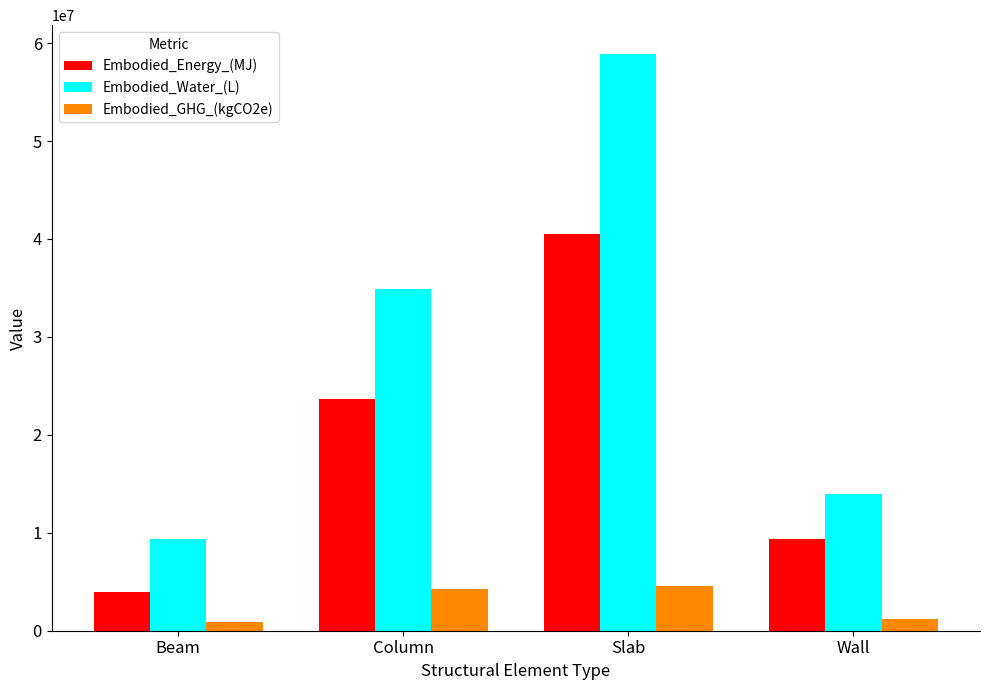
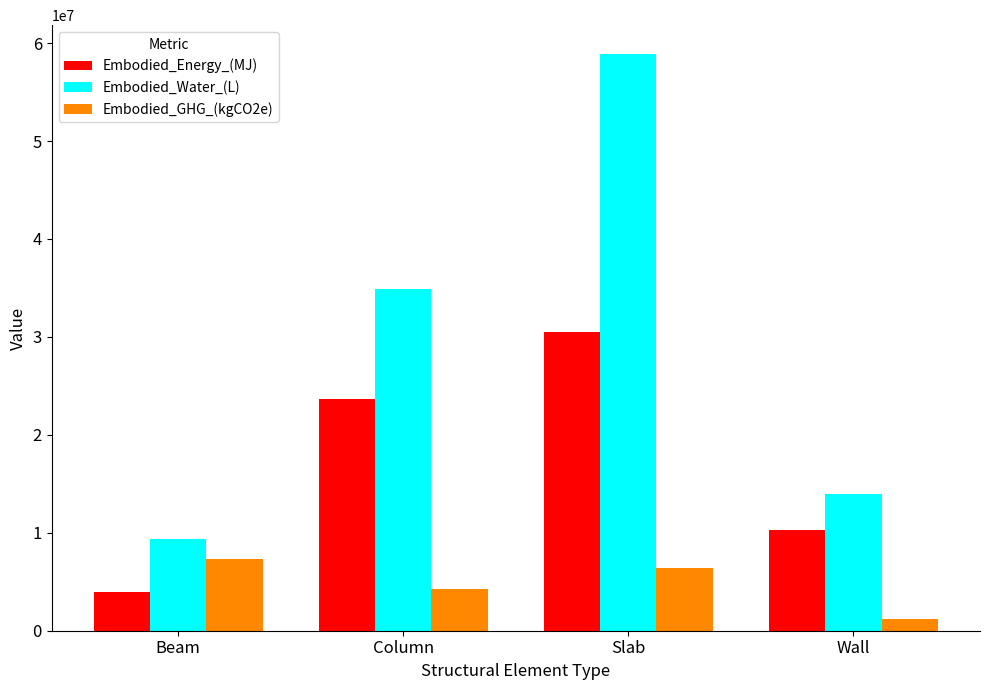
Embodied_GHG_(kgCO2e), Beam: 1000000 -> 7000000
Embodied_Energy_(MJ), Slab: 40000000 -> 30000000
Embodied_GHG_(kgCO2e), Slab: 5000000 -> 6000000
Embodied_Energy_(MJ), Wall: 9000000 -> 10000000
